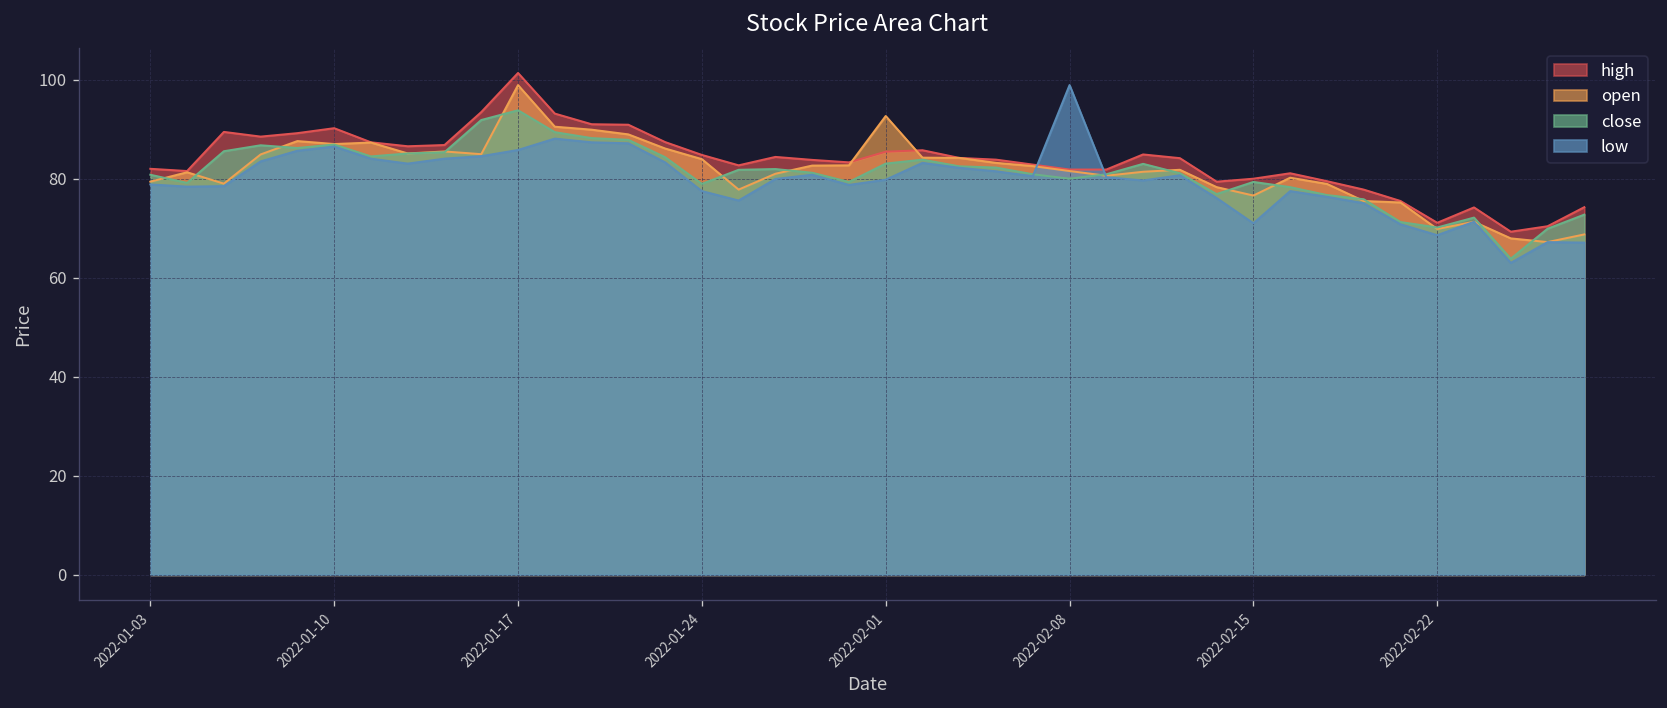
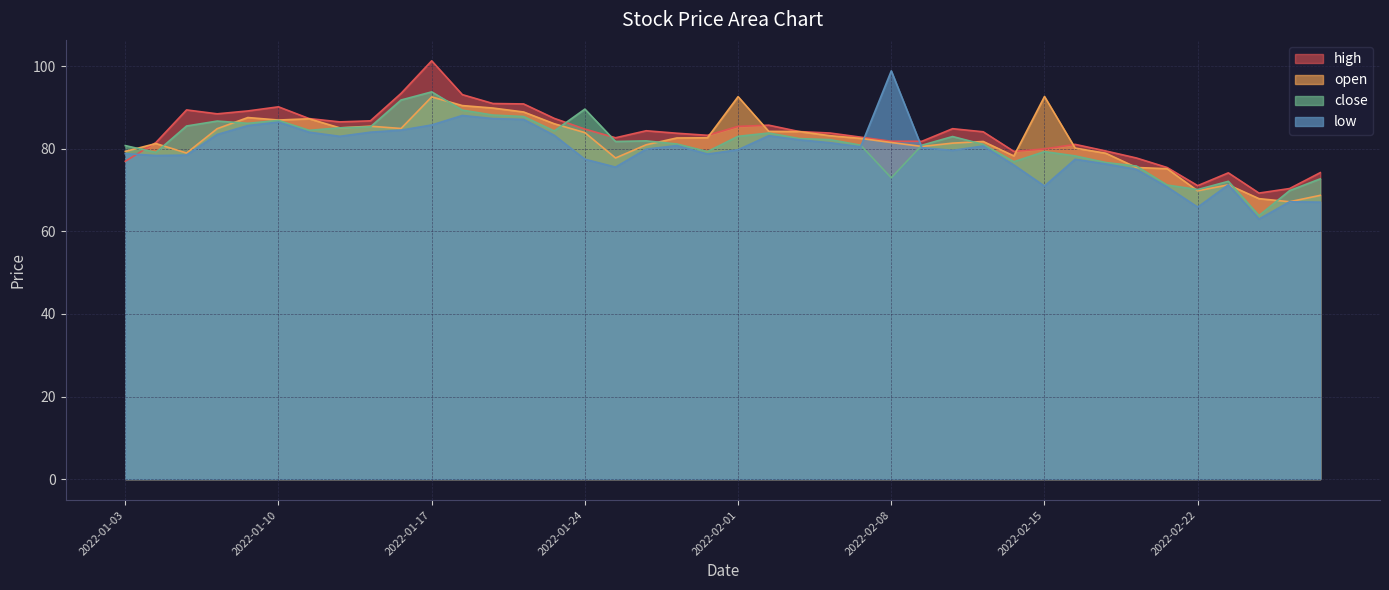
high, 2022-01-03: 82 -> 77
open, 2022-01-17: 99 -> 93
close, 2022-01-24: 79 -> 90
close, 2022-02-08: 80 -> 73
open, 2022-02-15: 77 -> 93
low, 2022-02-22: 69 -> 66
